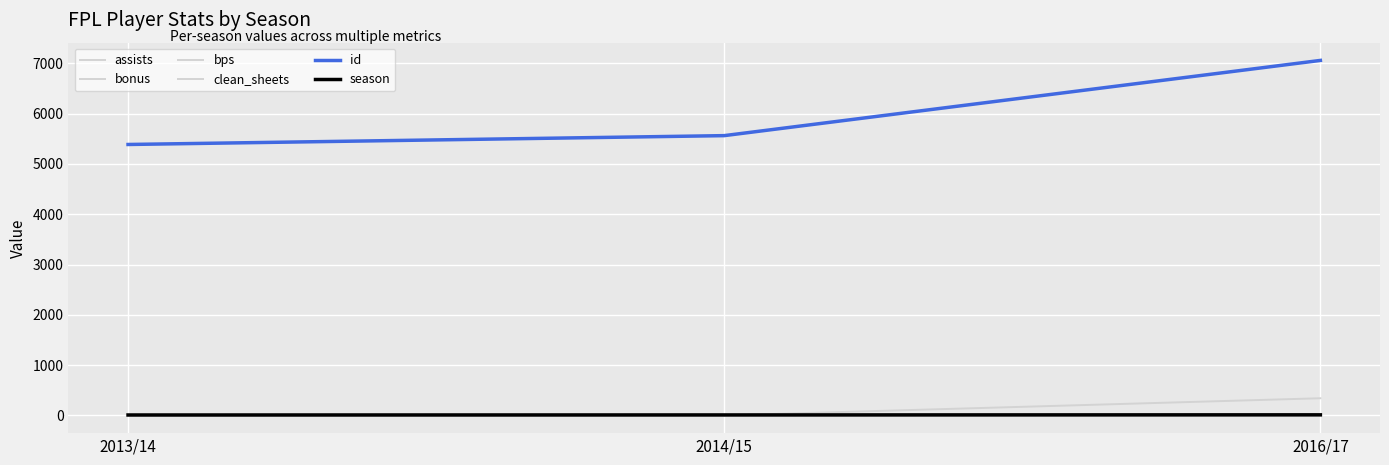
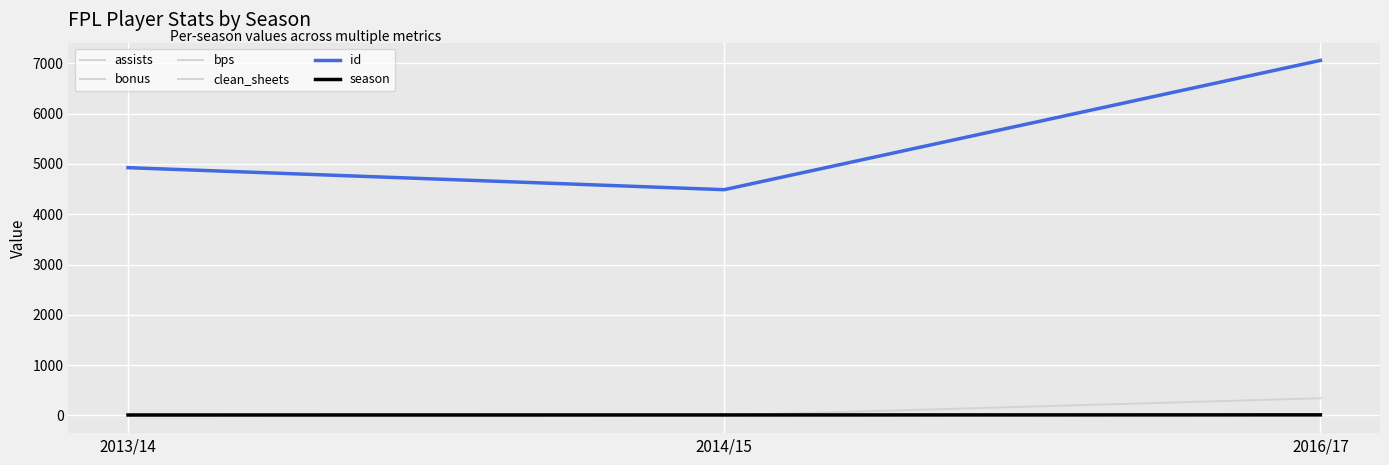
id, 2013/14: 5400 -> 4900
id, 2014/15: 5600 -> 4500
